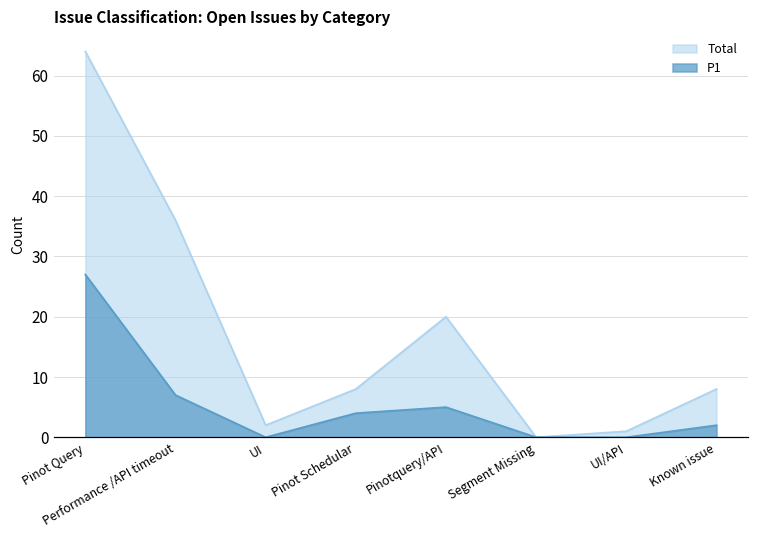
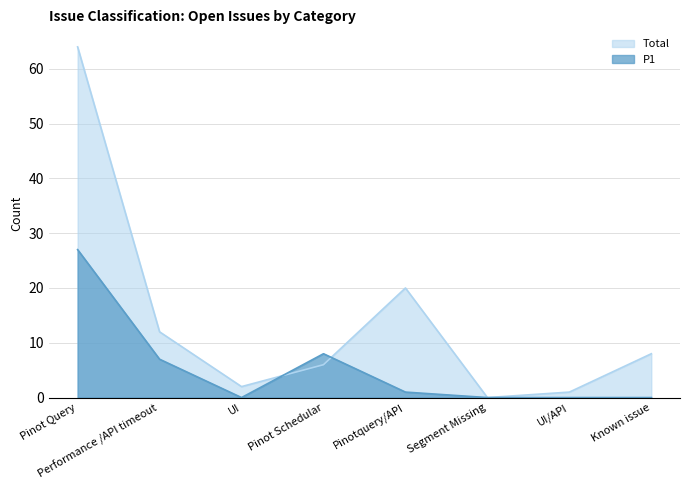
Total, Performance /API timeout: 36 -> 12
Total, Pinot Schedular: 8 -> 6
P1, Pinot Schedular: 4 -> 8
P1, Pinotquery/API: 5 -> 1
P1, Known issue: 2 -> 0
